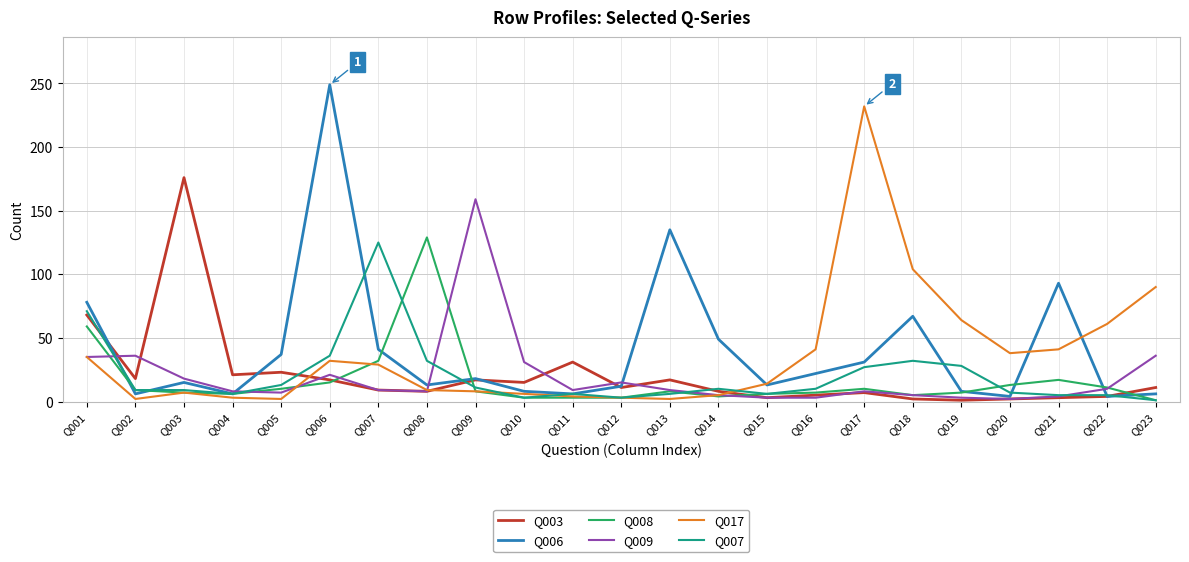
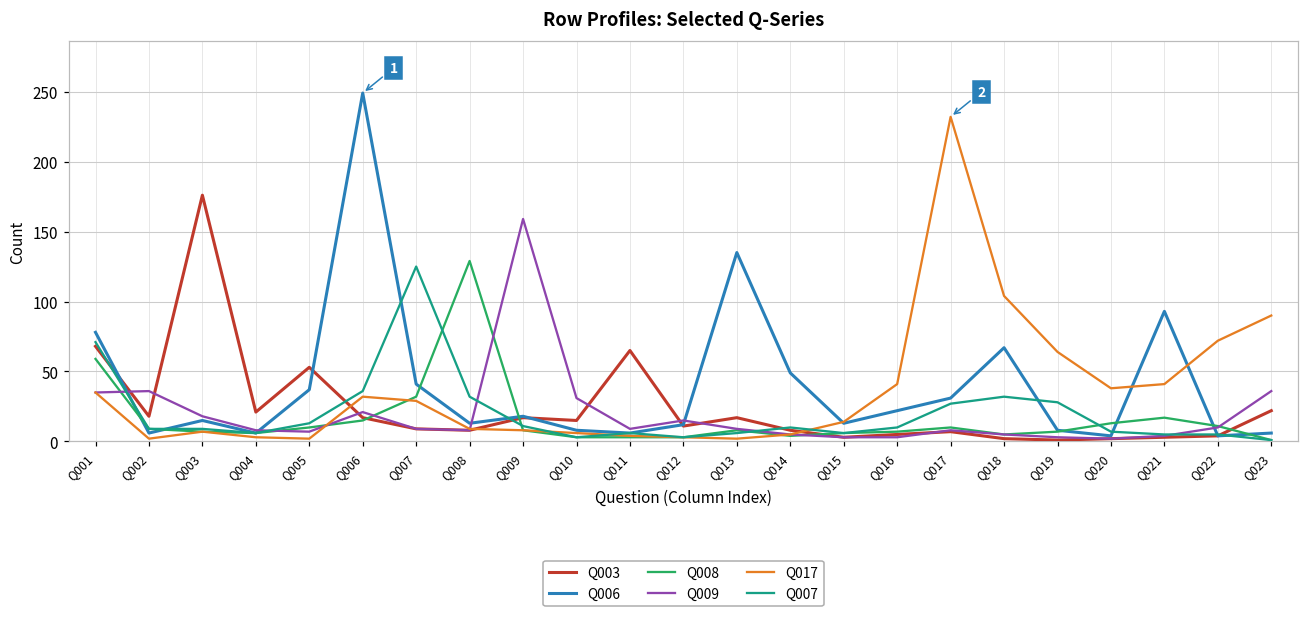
Q003, Q005: 23 -> 53
Q003, Q011: 31 -> 65
Q017, Q022: 61 -> 72
Q003, Q023: 11 -> 22
